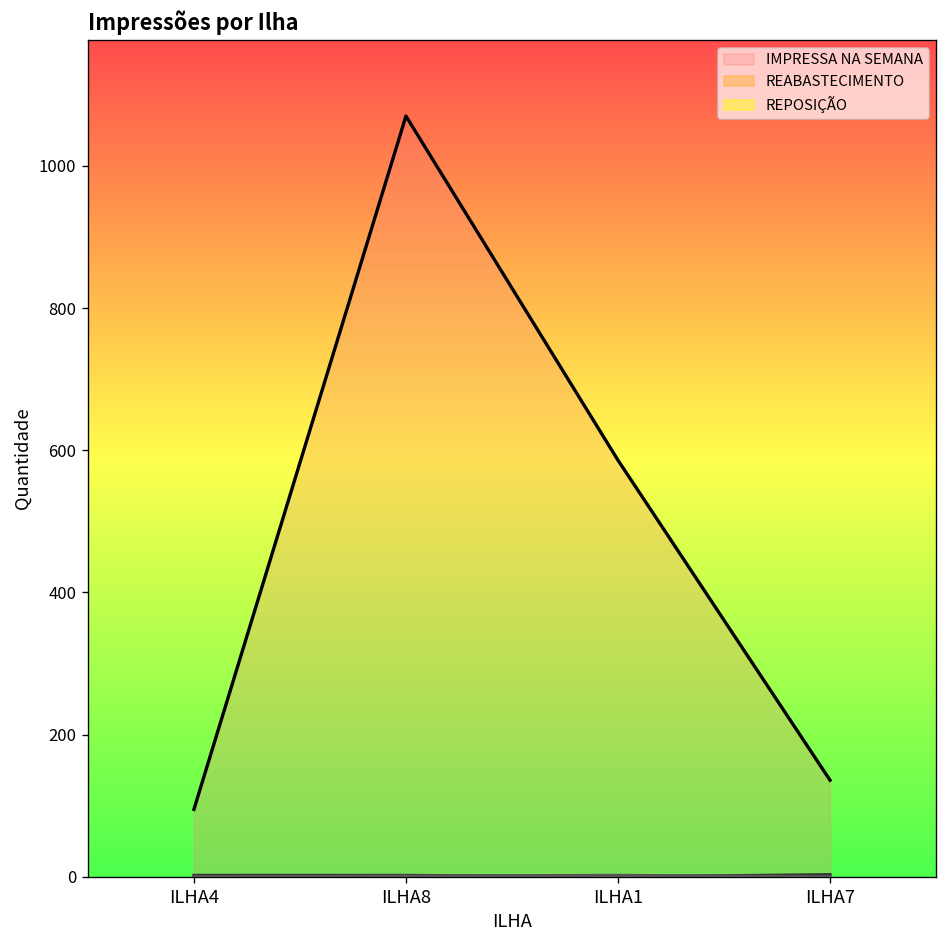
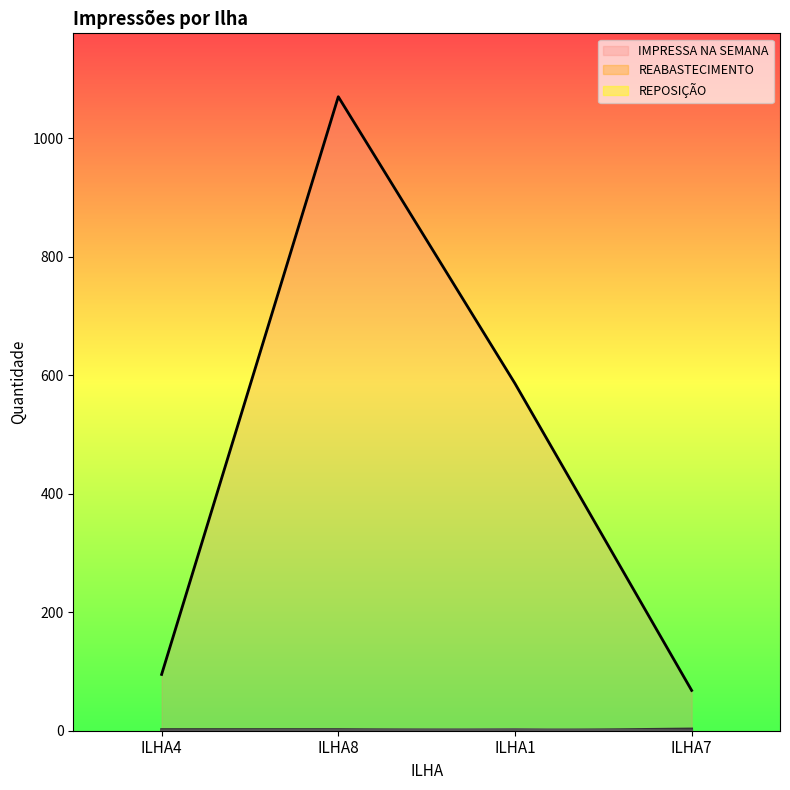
IMPRESSA NA SEMANA, ILHA7: 140 -> 70
